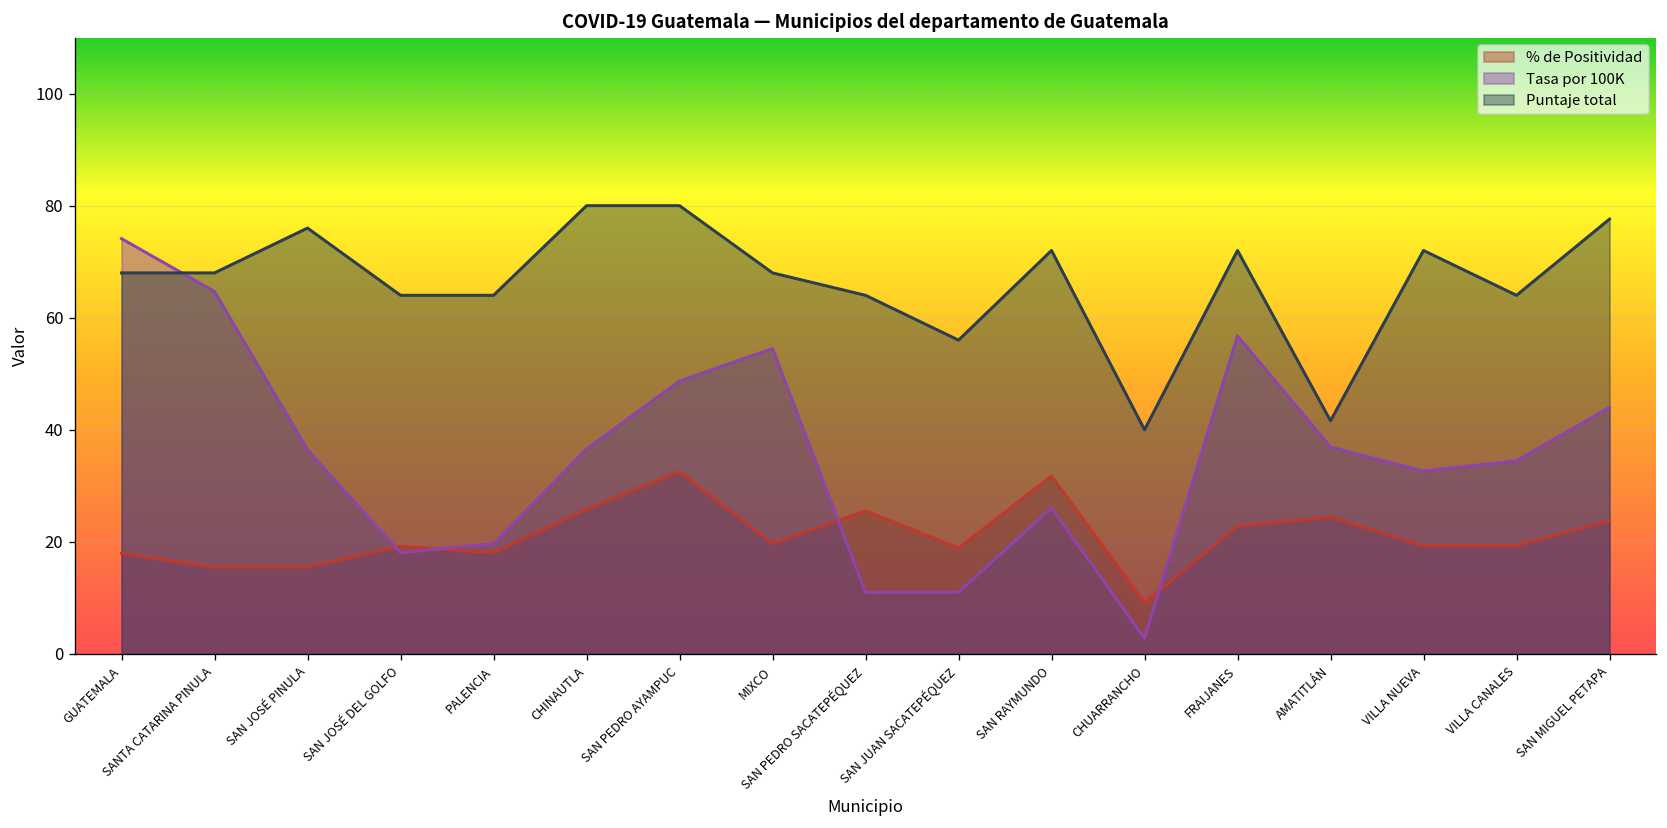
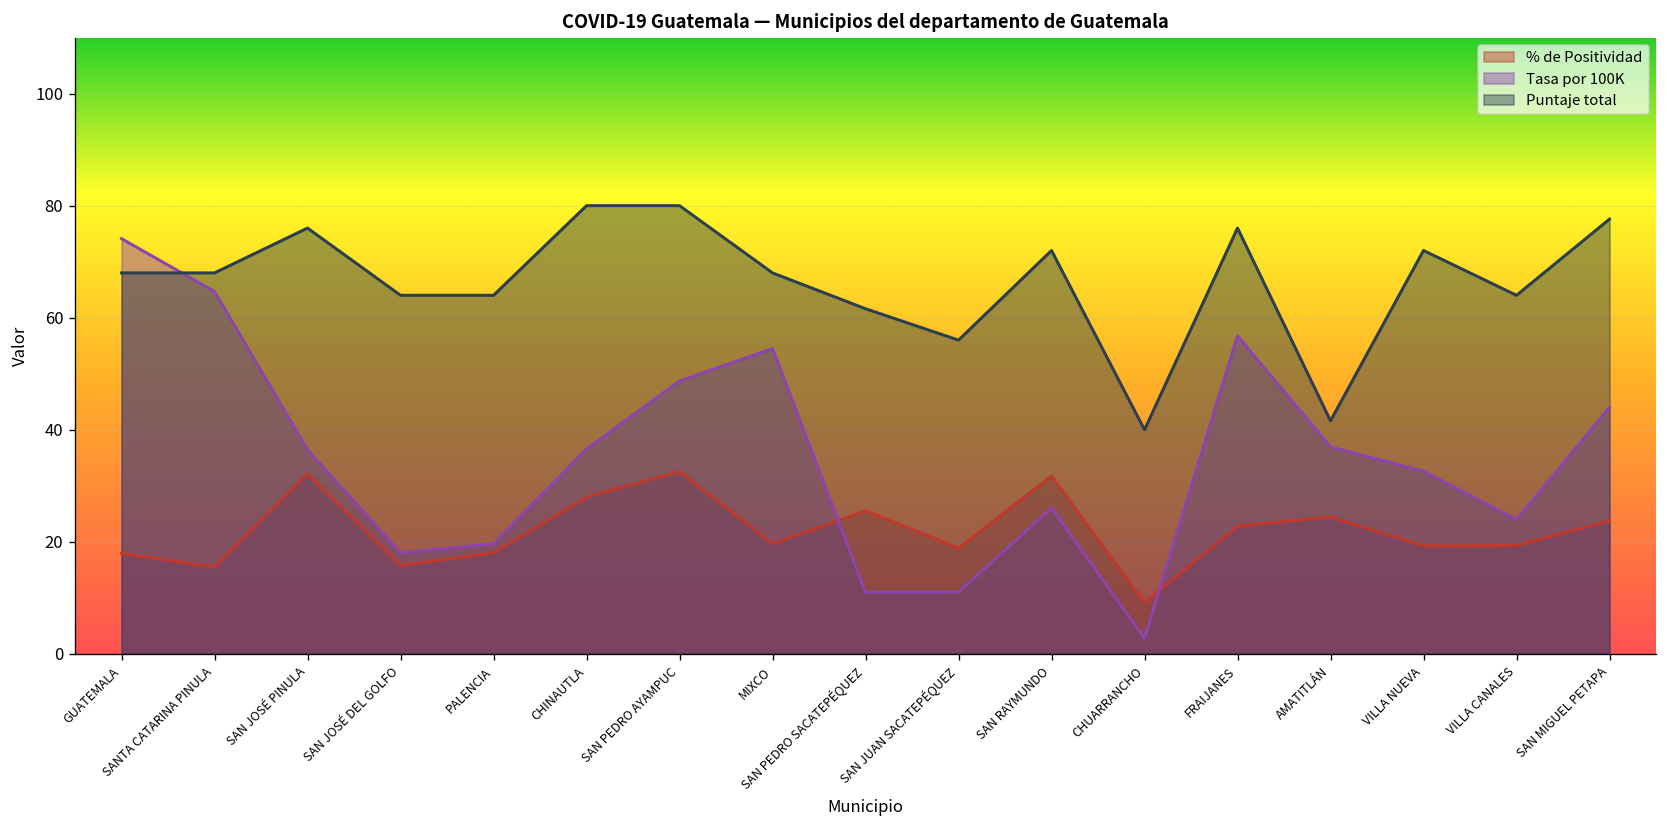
% de Positividad, SAN JOSÉ PINULA: 16 -> 32
% de Positividad, SAN JOSÉ DEL GOLFO: 19 -> 16
% de Positividad, CHINAUTLA: 26 -> 28
Puntaje total, SAN PEDRO SACATEPÉQUEZ: 64 -> 62
Puntaje total, FRAIJANES: 72 -> 76
Tasa por 100K, VILLA CANALES: 34 -> 24
